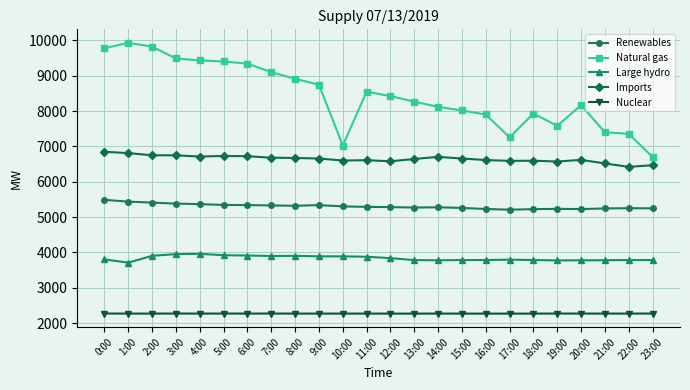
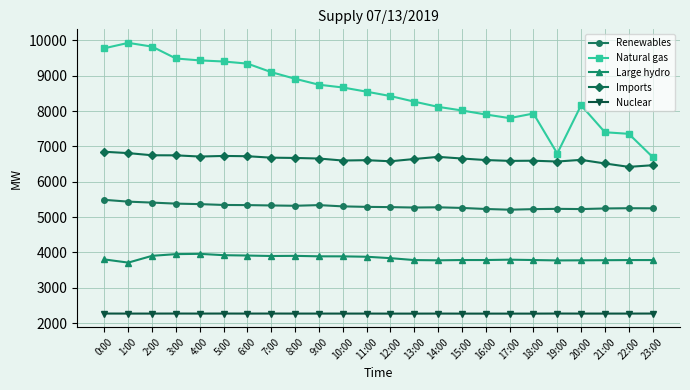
Natural gas, 10:00: 7000 -> 8700
Natural gas, 17:00: 7300 -> 7800
Natural gas, 19:00: 7600 -> 6800
